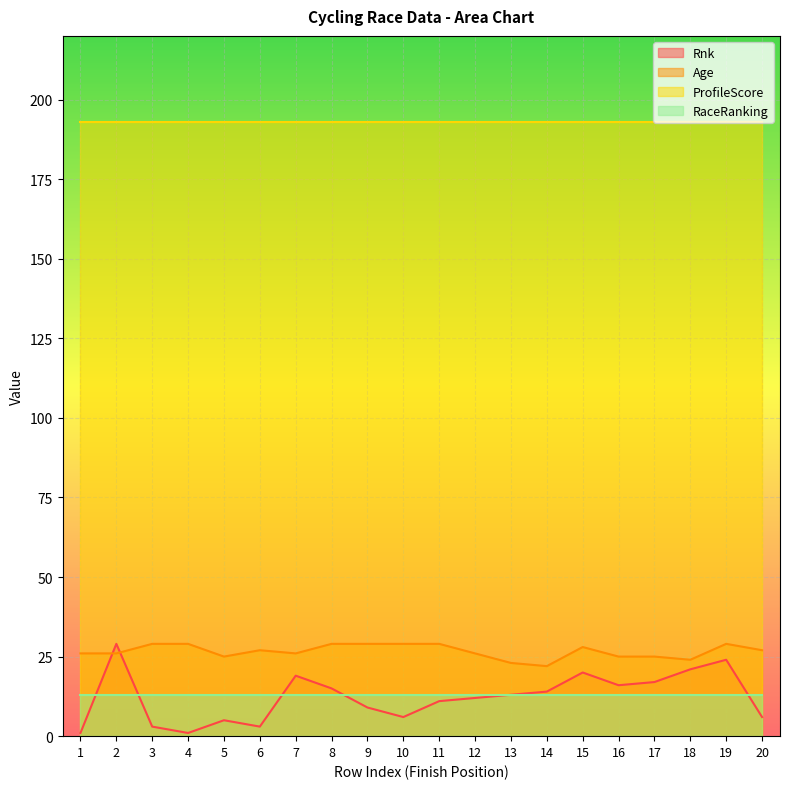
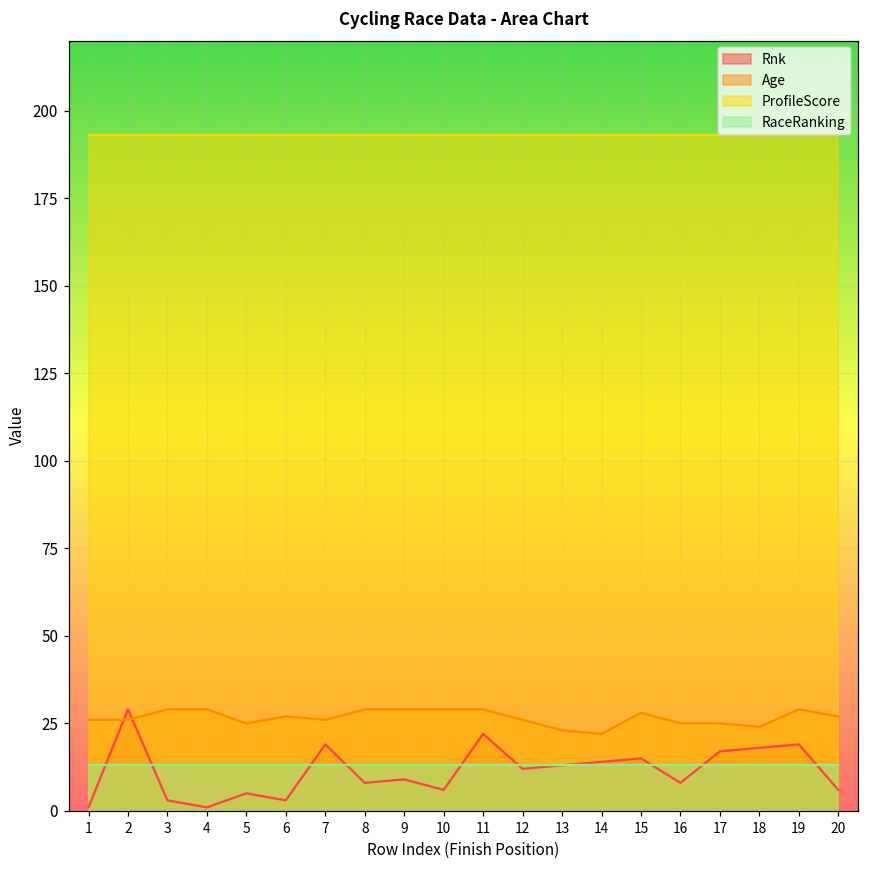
Rnk, 8: 15 -> 8
Rnk, 11: 11 -> 22
Rnk, 15: 20 -> 15
Rnk, 16: 16 -> 8
Rnk, 18: 21 -> 18
Rnk, 19: 24 -> 19
